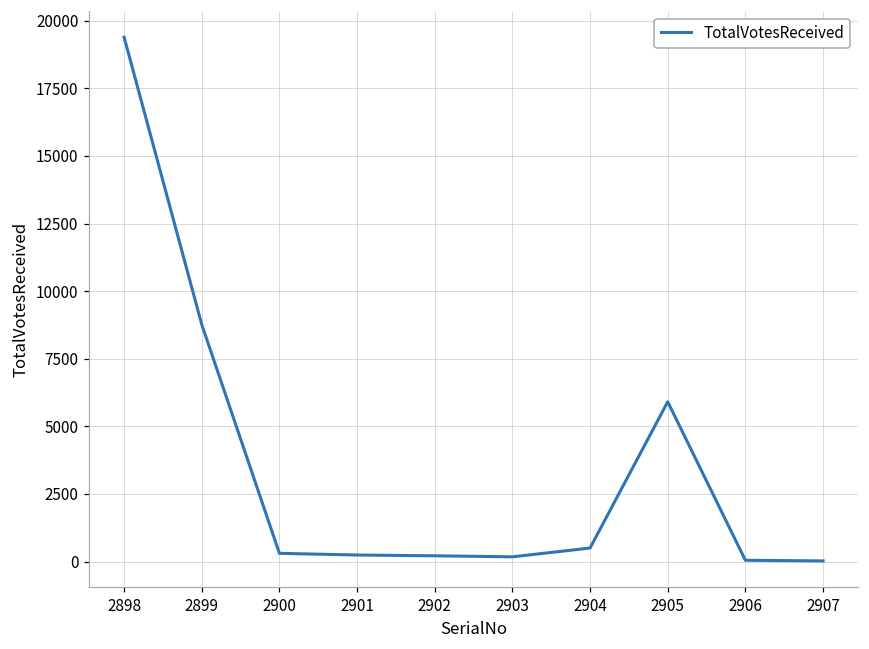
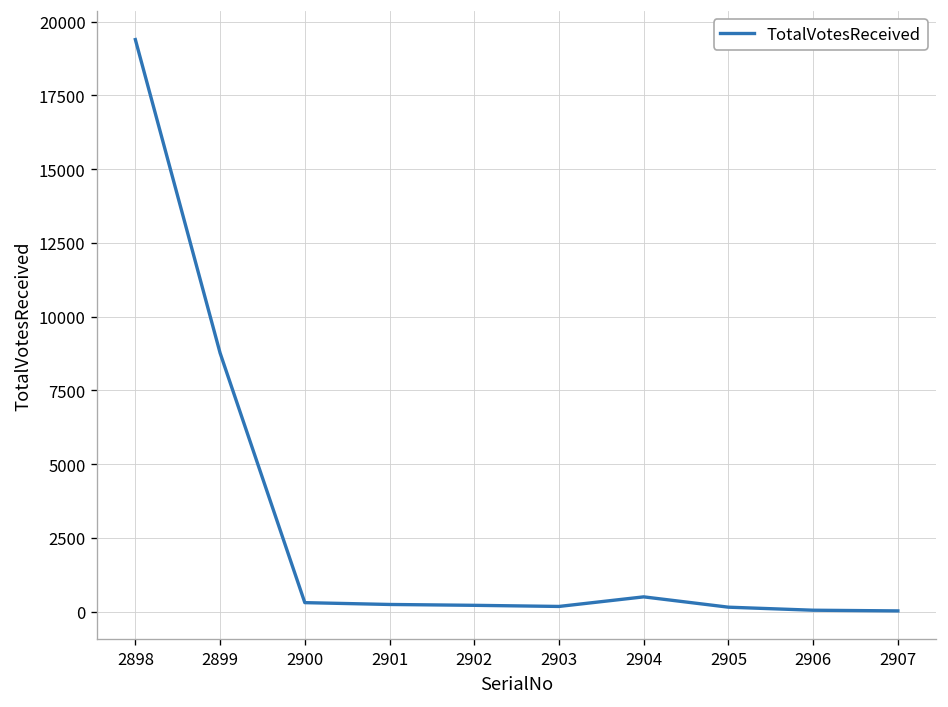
2905: 5900 -> 200
